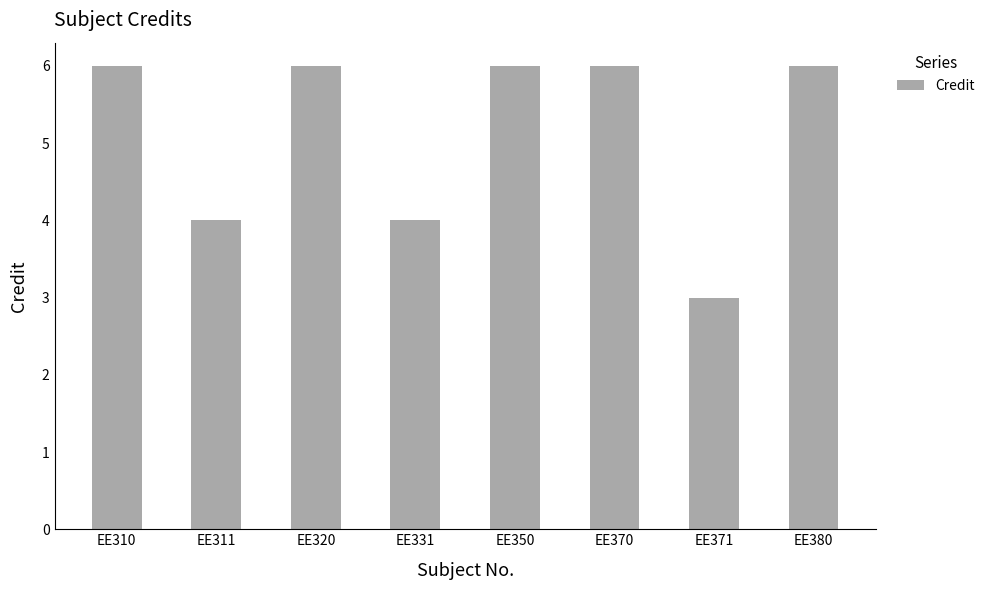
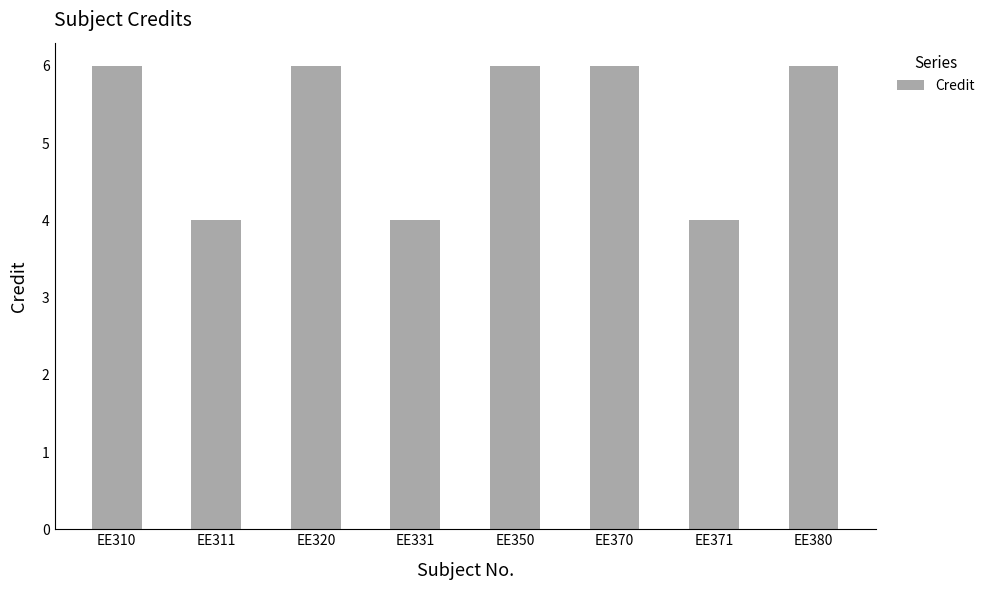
EE371: 3 -> 4
